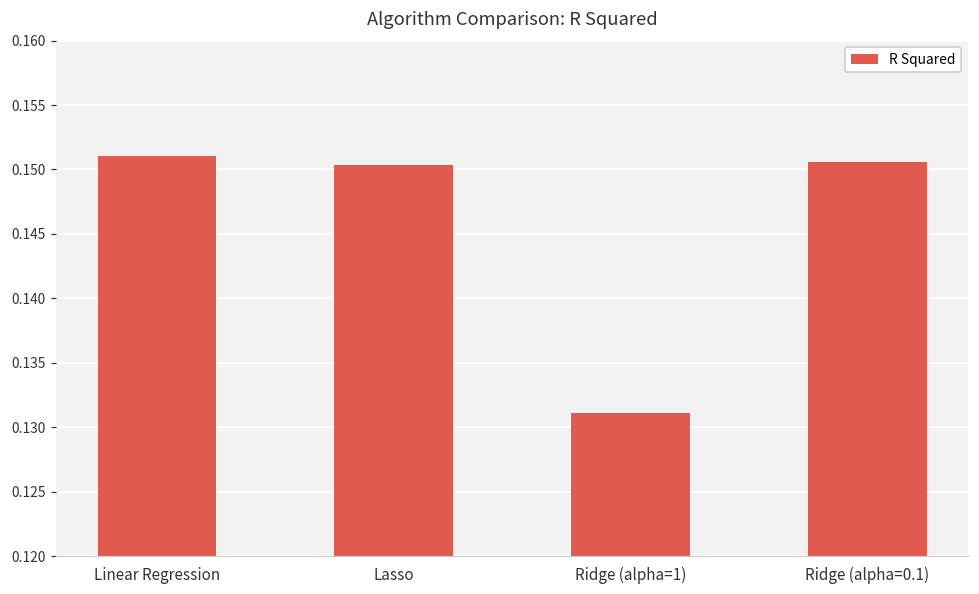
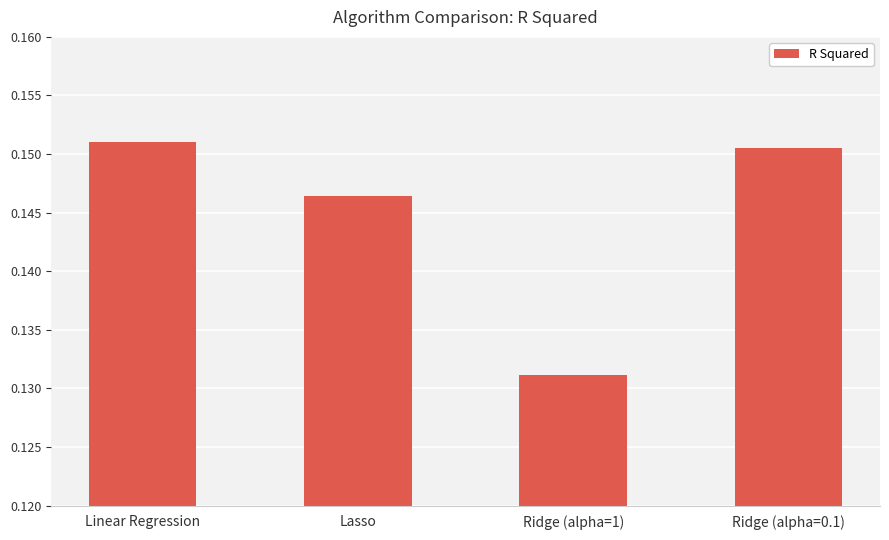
Lasso: 0.1503 -> 0.1464
